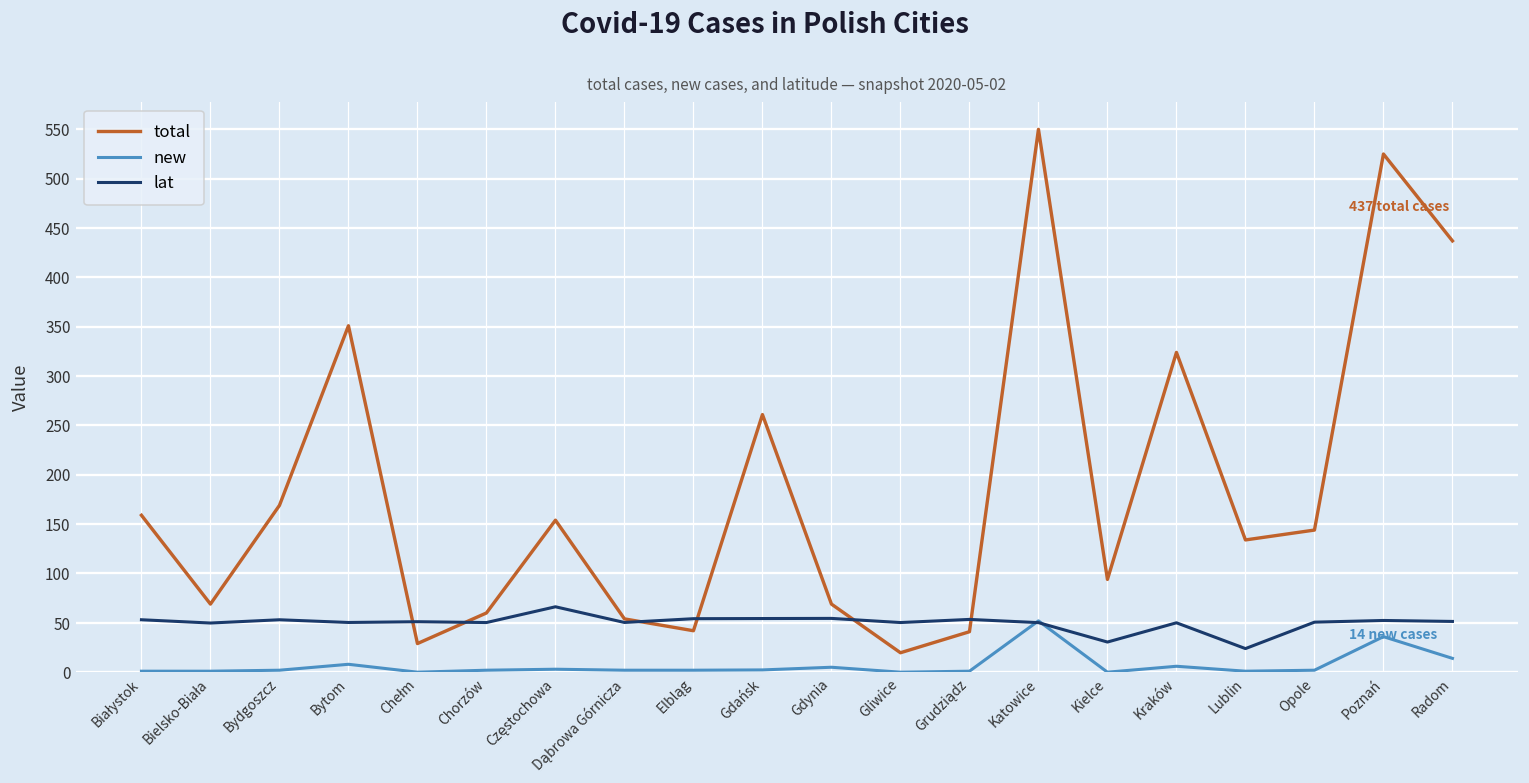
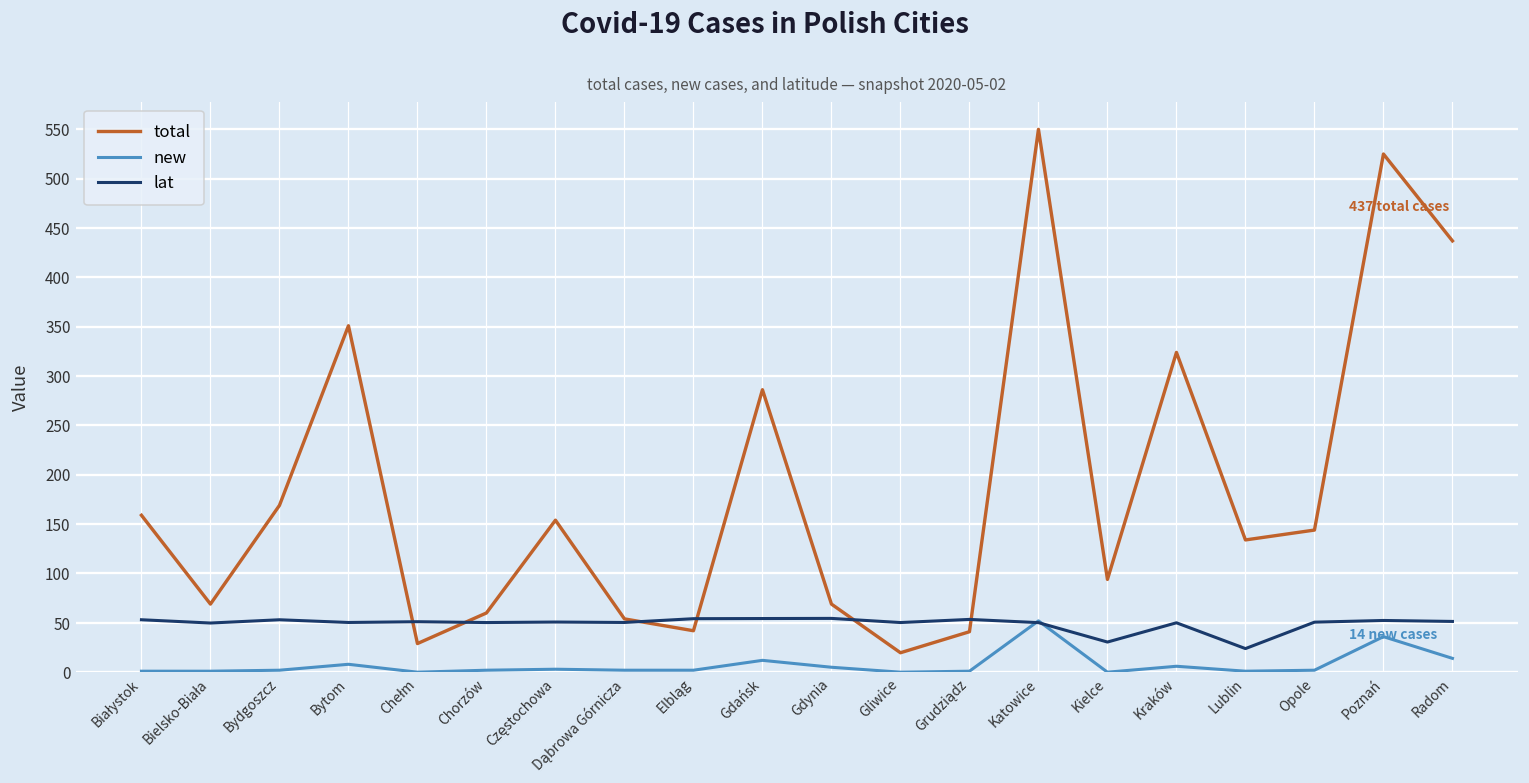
lat, Częstochowa: 70 -> 50
total, Gdańsk: 260 -> 290
new, Gdańsk: 0 -> 10
